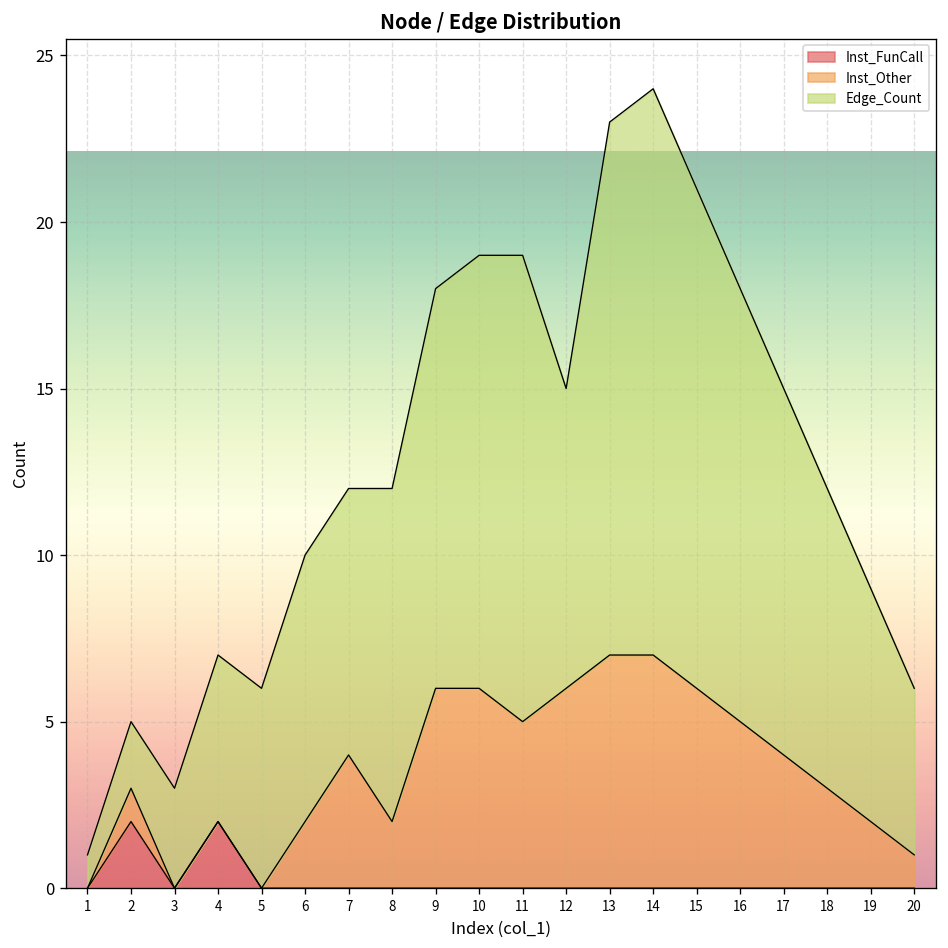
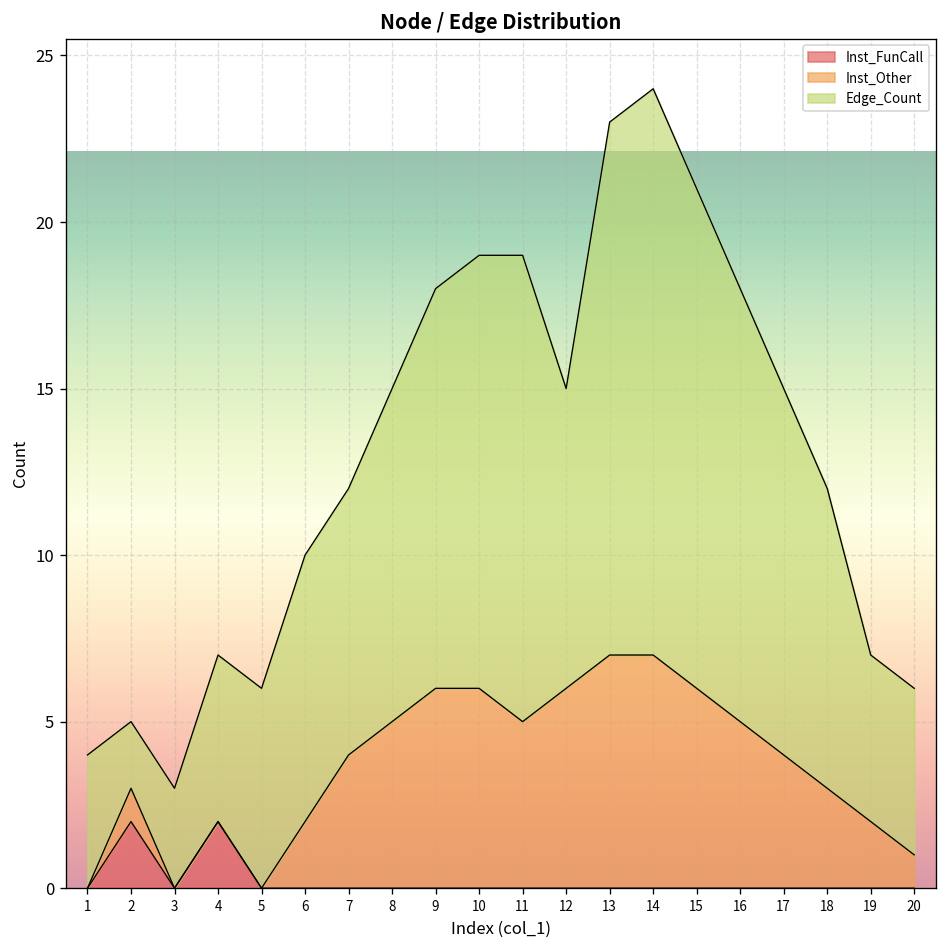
Edge_Count, 1: 1 -> 4
Inst_Other, 8: 2 -> 5
Edge_Count, 19: 7 -> 5
